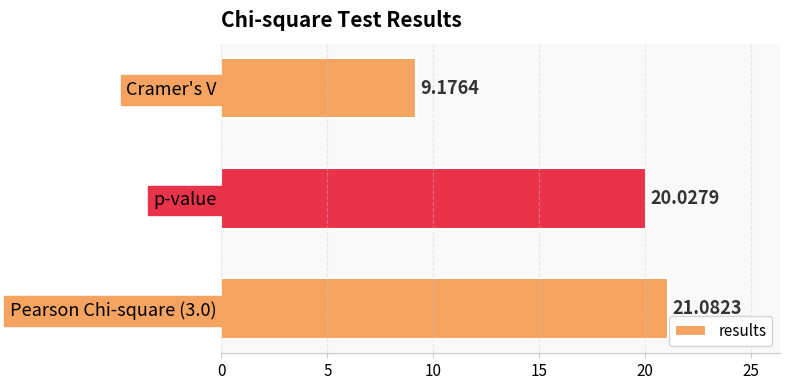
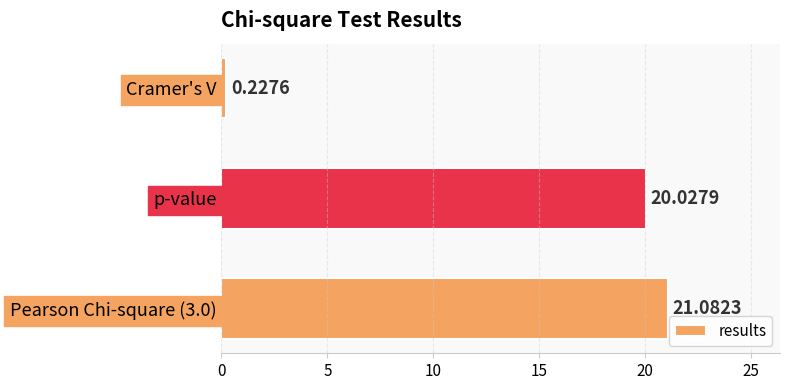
Cramer's V: 9.1764 -> 0.2276
